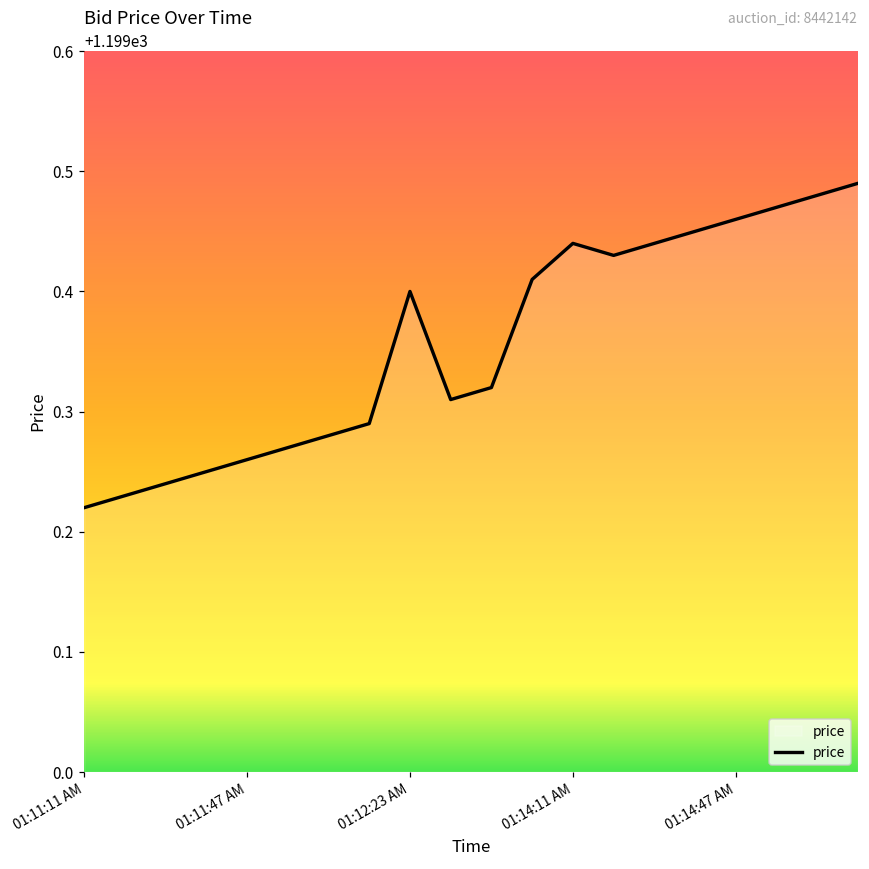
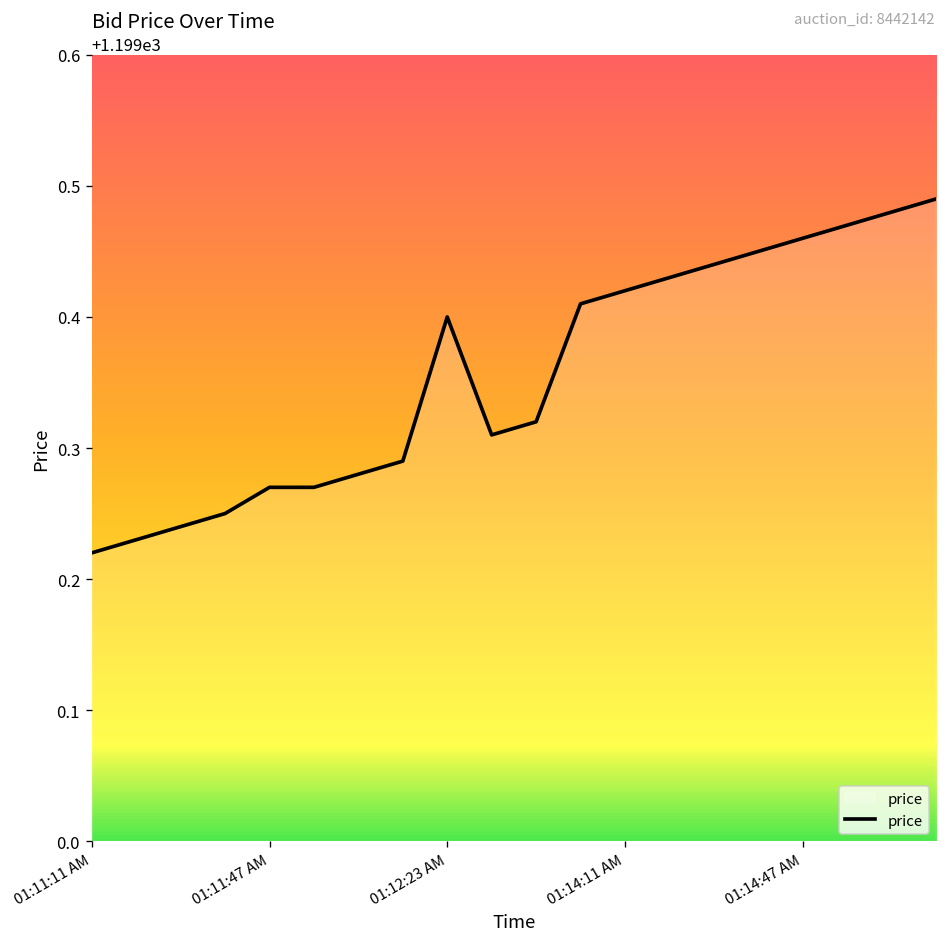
01:11:47 AM: 1199.26 -> 1199.27
01:14:11 AM: 1199.44 -> 1199.42
